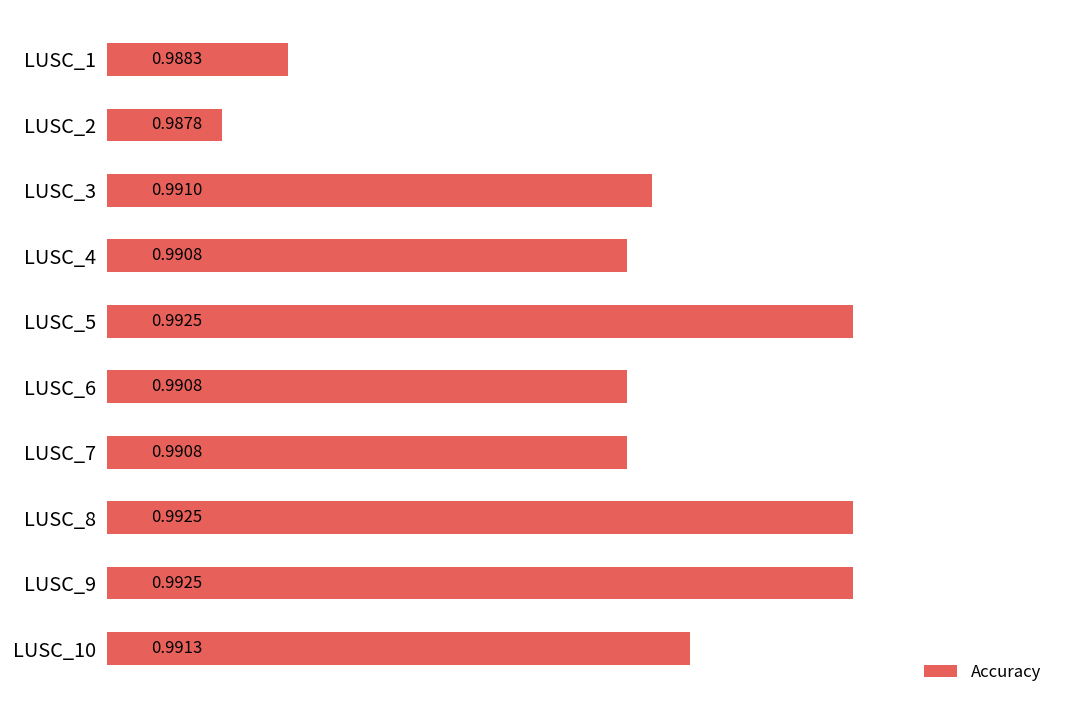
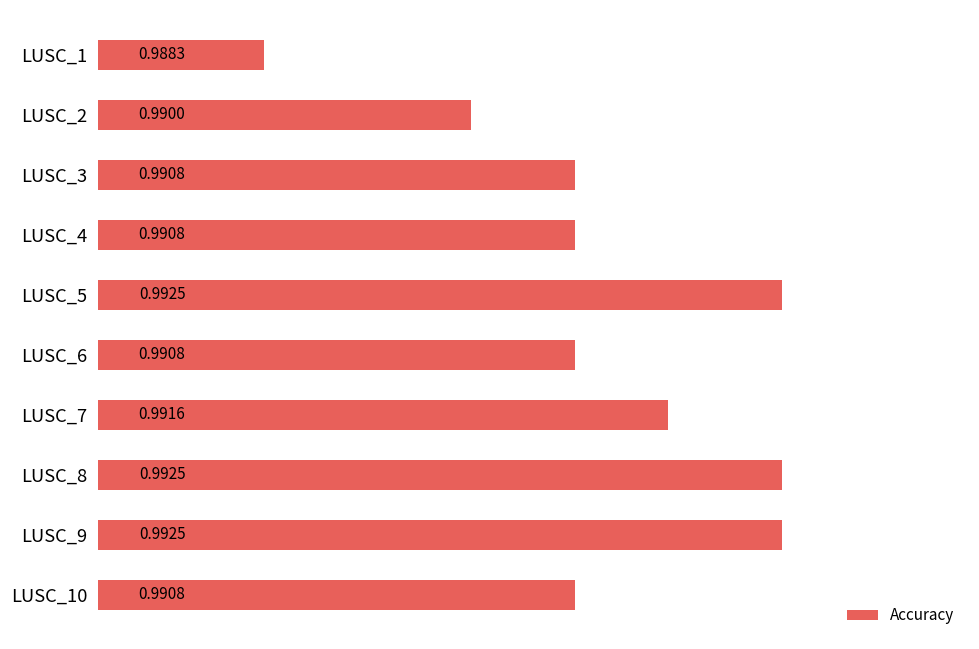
LUSC_2: 0.9878 -> 0.9900
LUSC_3: 0.9910 -> 0.9908
LUSC_7: 0.9908 -> 0.9916
LUSC_10: 0.9913 -> 0.9908
